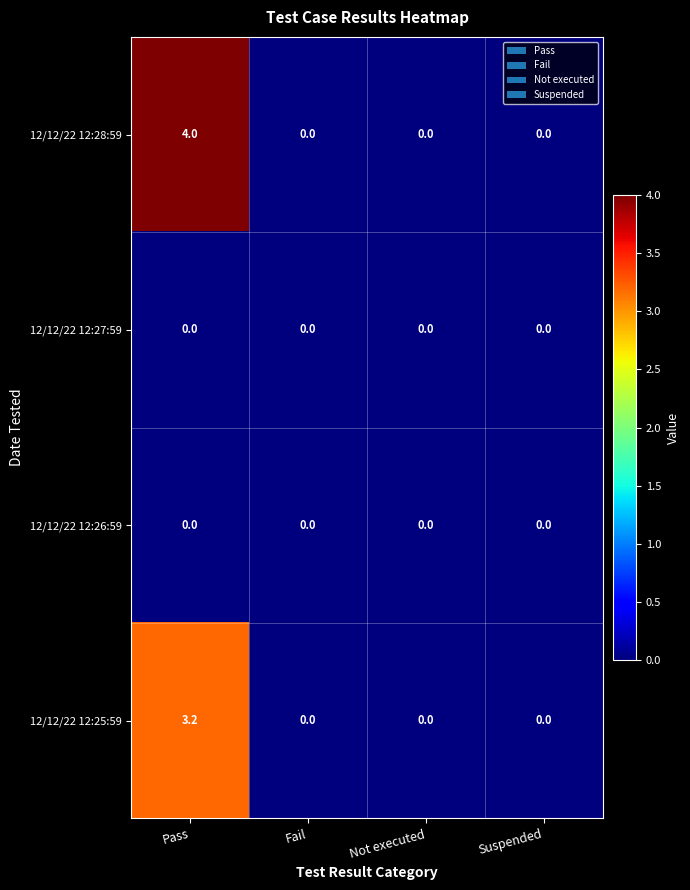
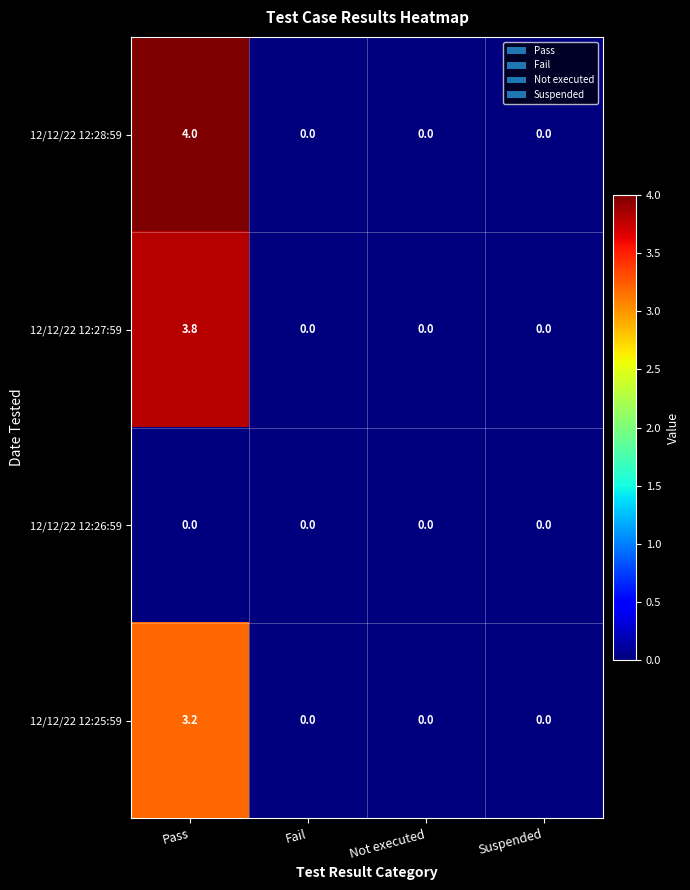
12/12/22 12:27:59, Pass: 0.0 -> 3.8
